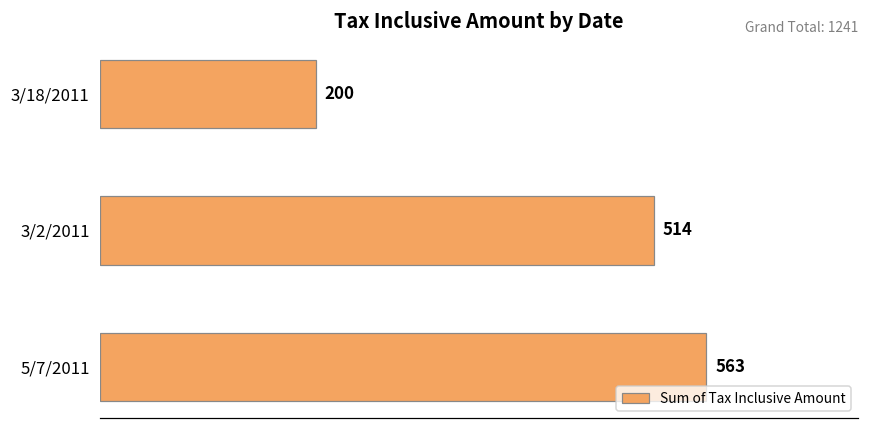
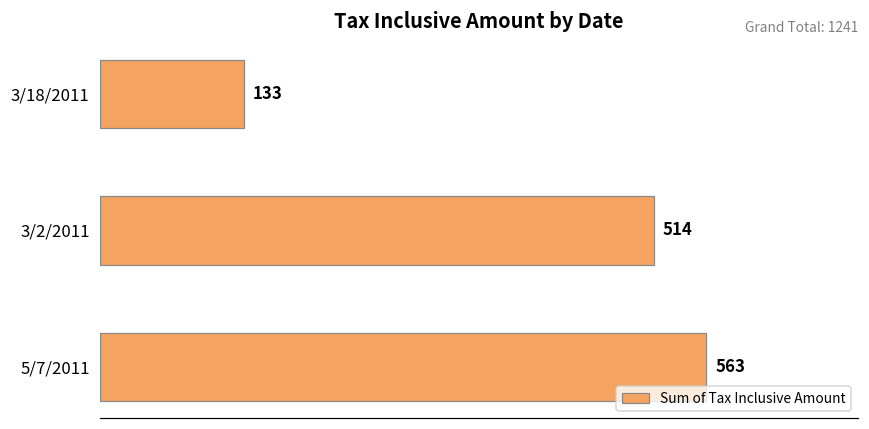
3/18/2011: 200 -> 133
